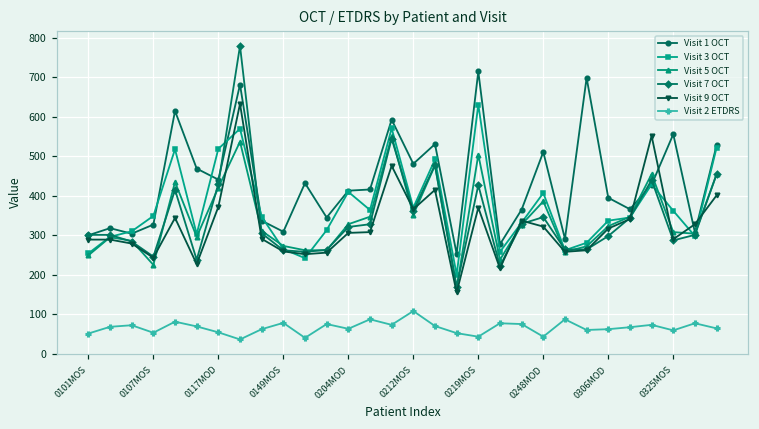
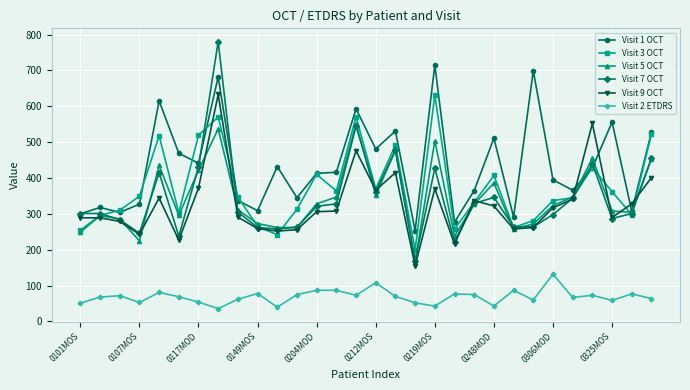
Visit 2 ETDRS, 0204MOD: 60 -> 90
Visit 2 ETDRS, 0306MOD: 60 -> 130
